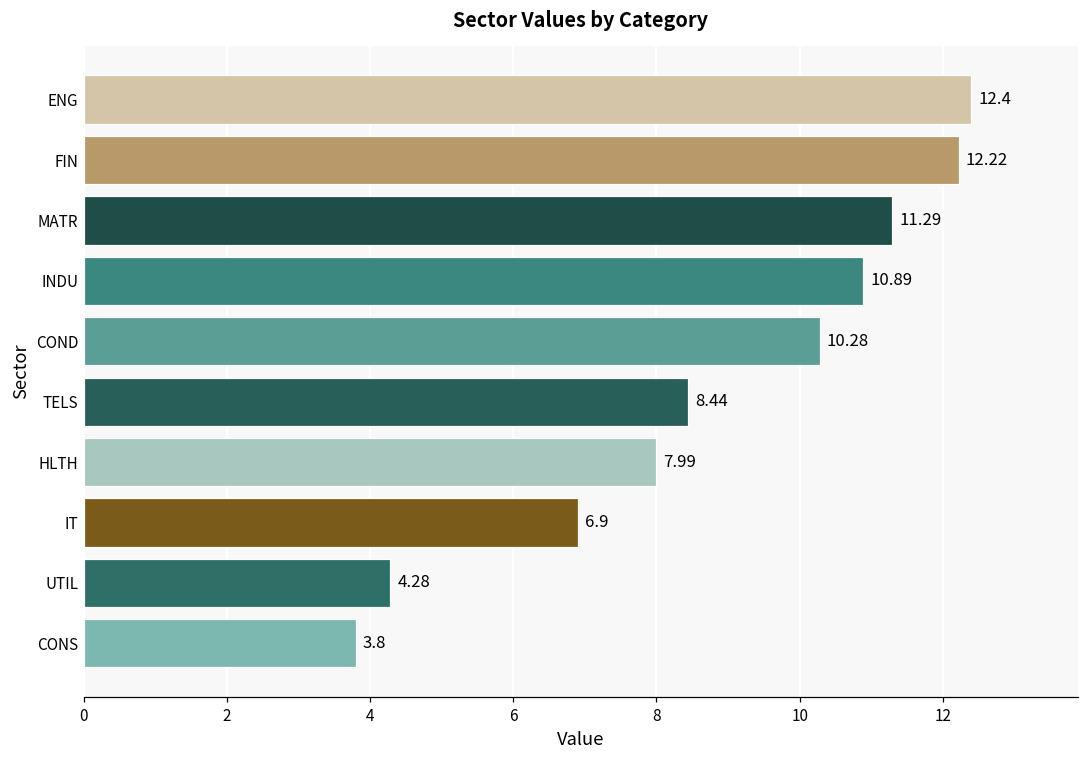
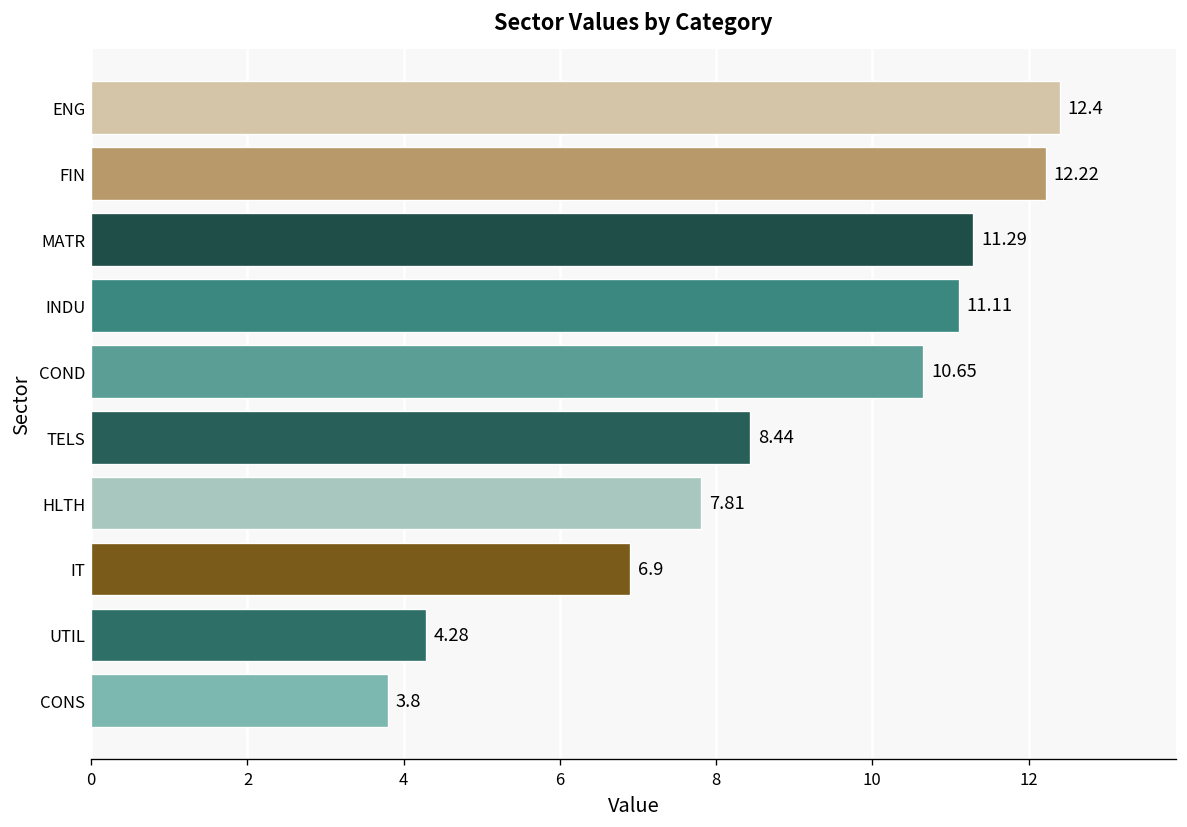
INDU: 10.89 -> 11.11
COND: 10.28 -> 10.65
HLTH: 7.99 -> 7.81
